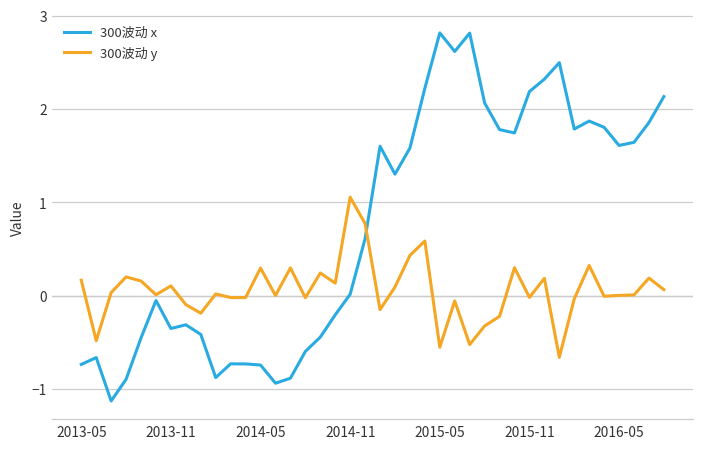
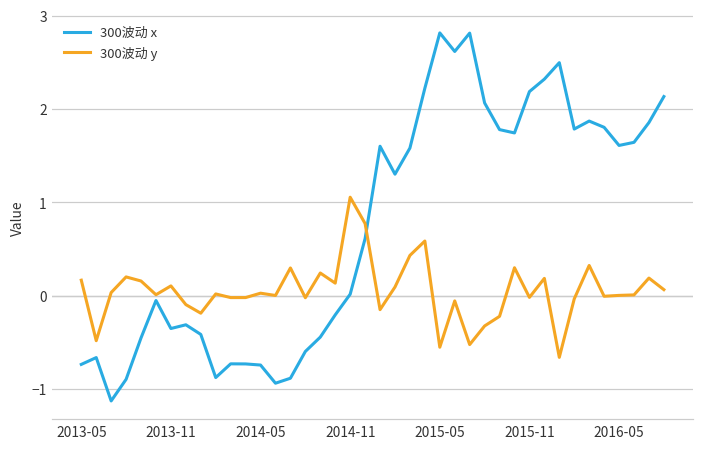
300波动 y, 2014-05: 0.3 -> 0.0
